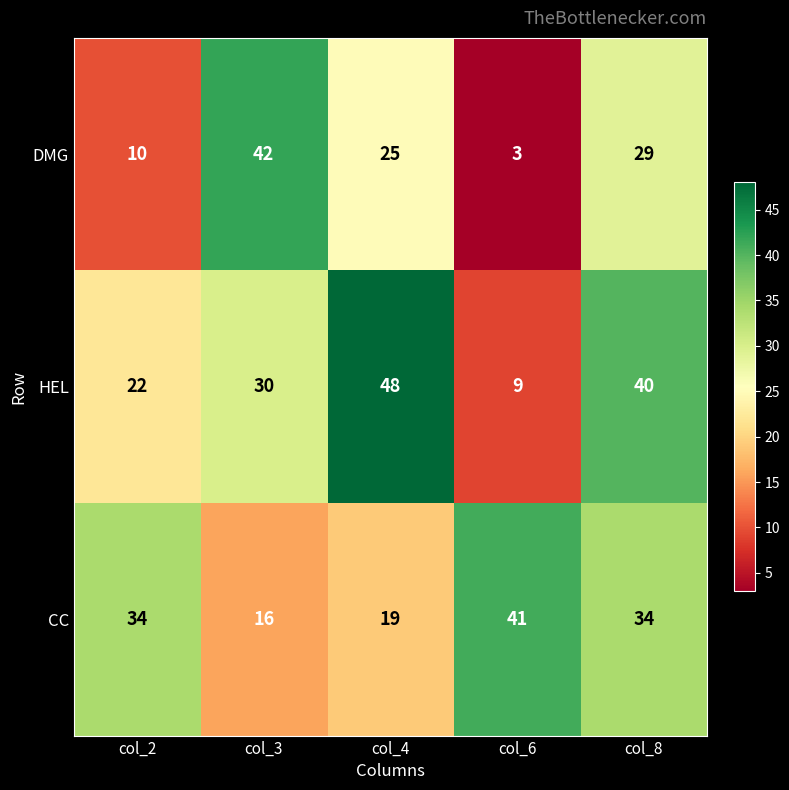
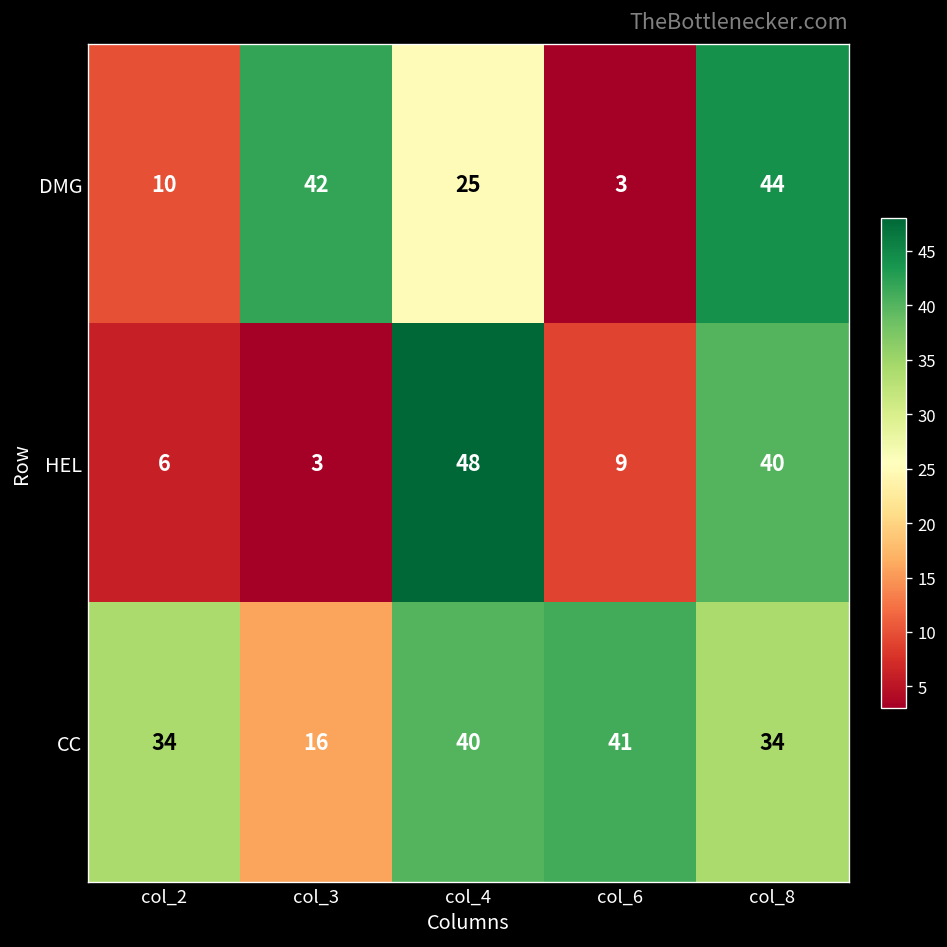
DMG, col_8: 29 -> 44
HEL, col_2: 22 -> 6
HEL, col_3: 30 -> 3
CC, col_4: 19 -> 40
